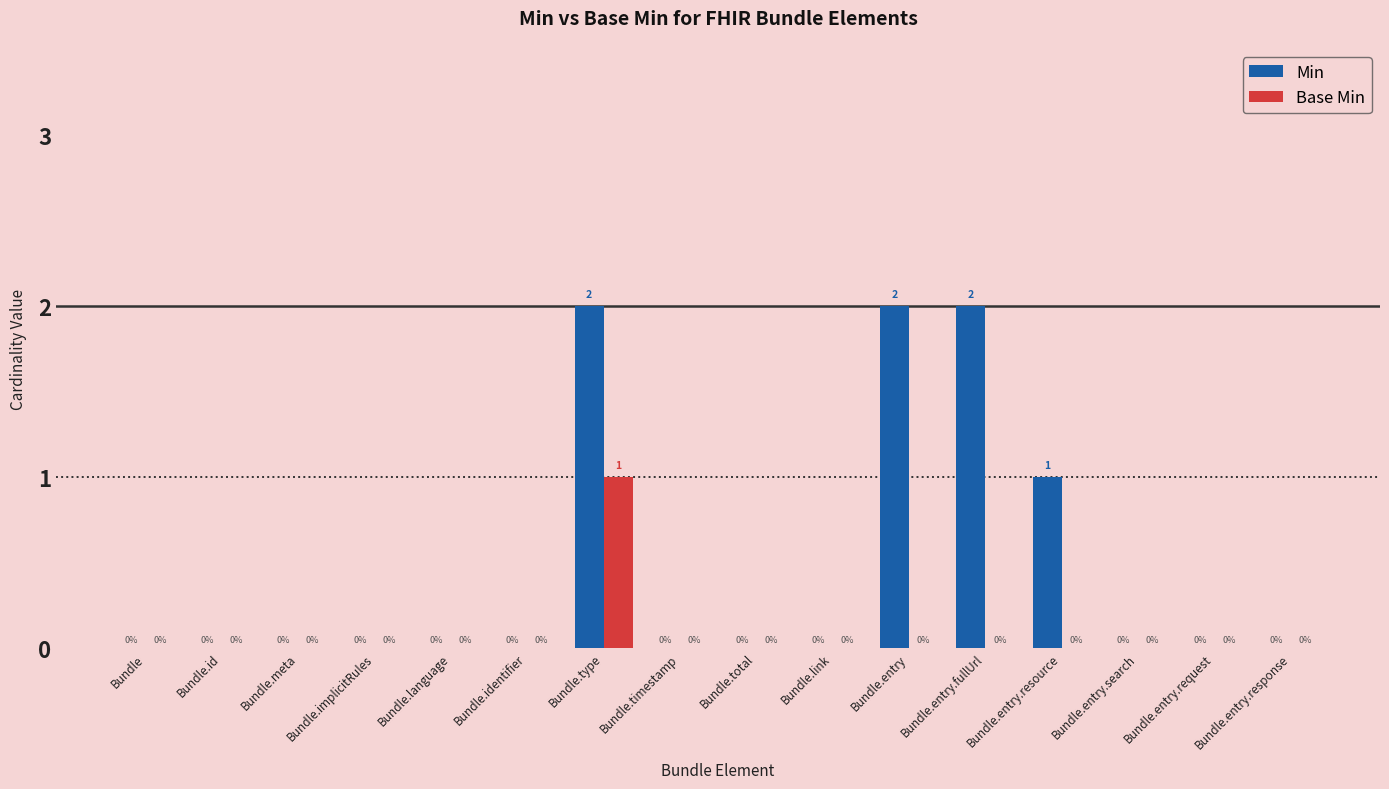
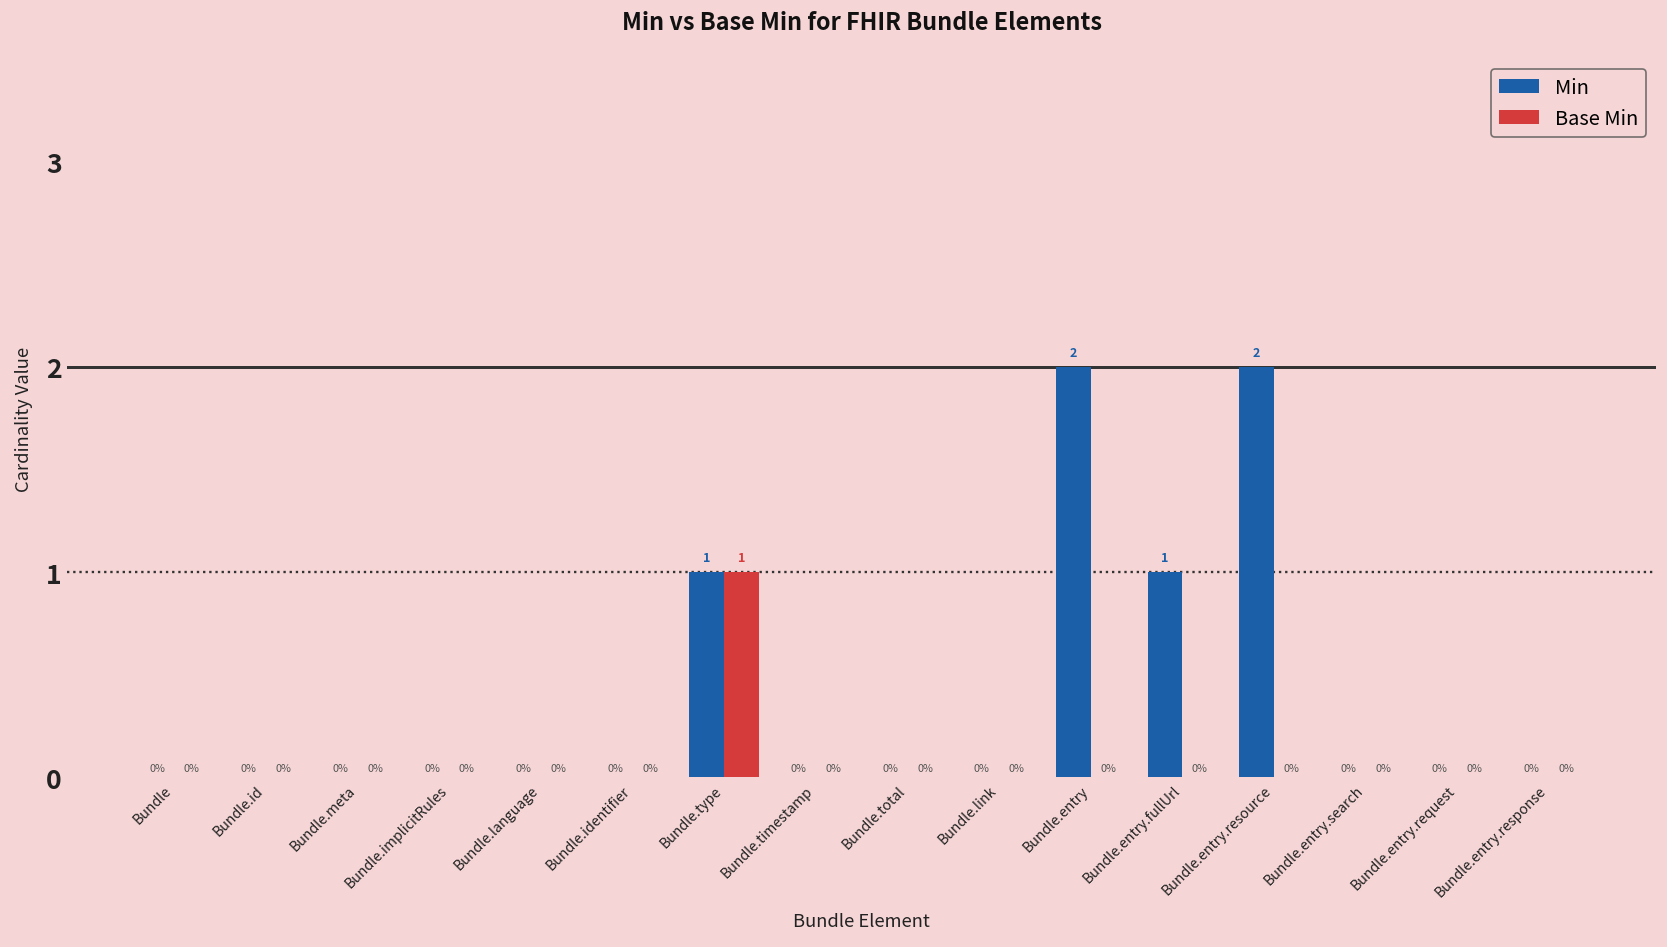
Min, Bundle.type: 2 -> 1
Min, Bundle.entry.fullUrl: 2 -> 1
Min, Bundle.entry.resource: 1 -> 2
